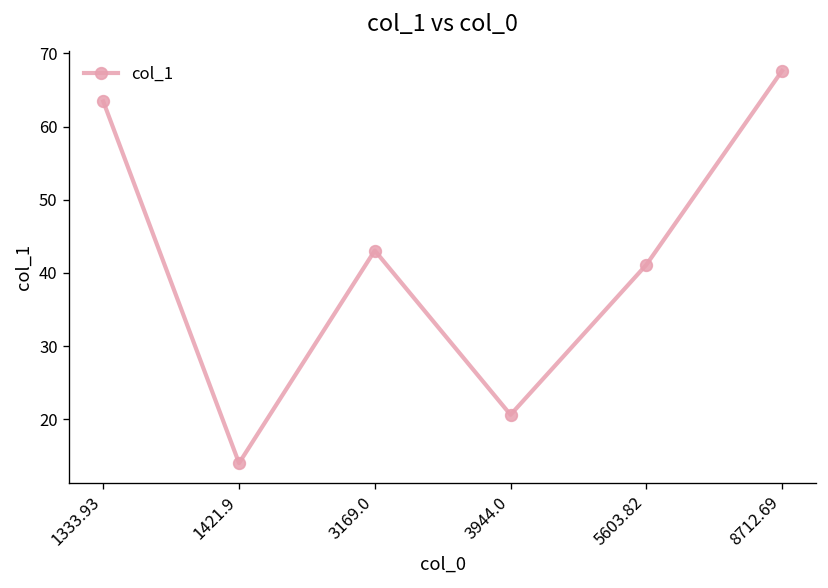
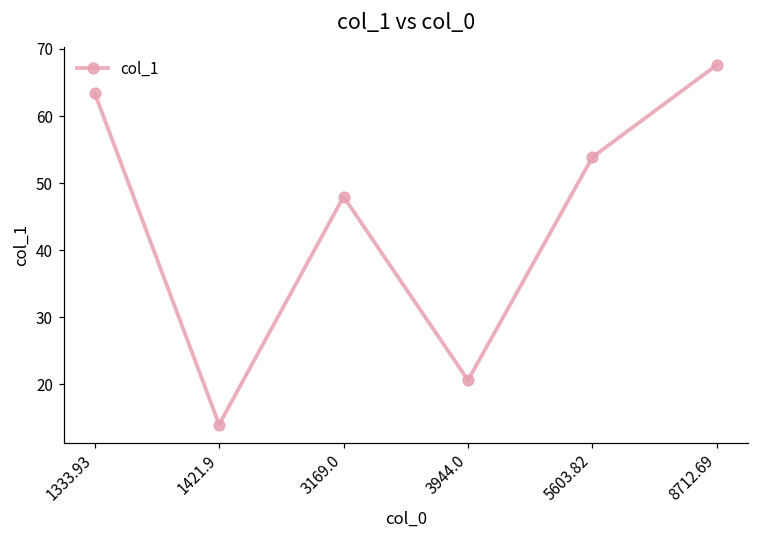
3169.0: 43 -> 48
5603.82: 41 -> 54
